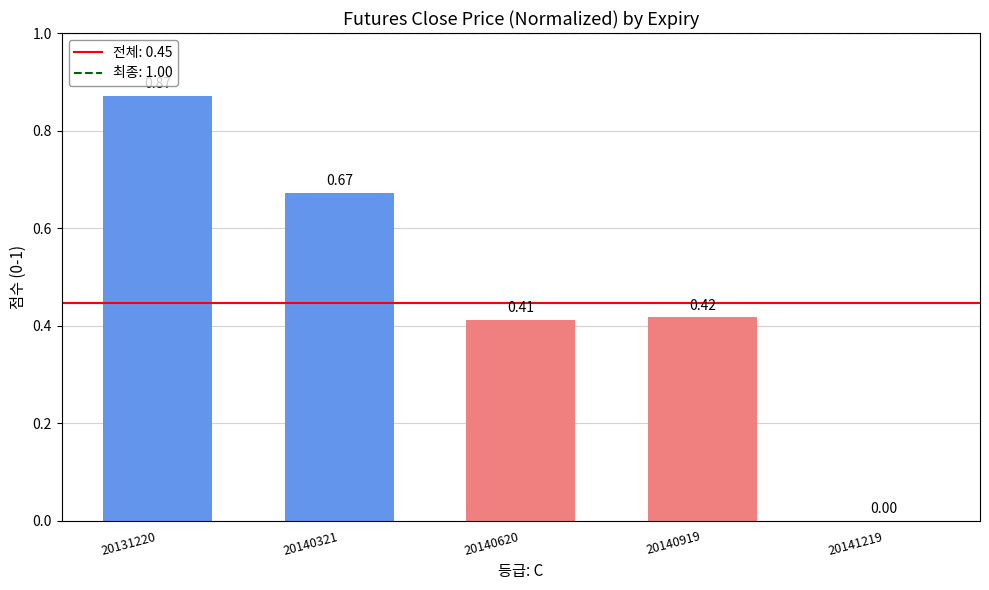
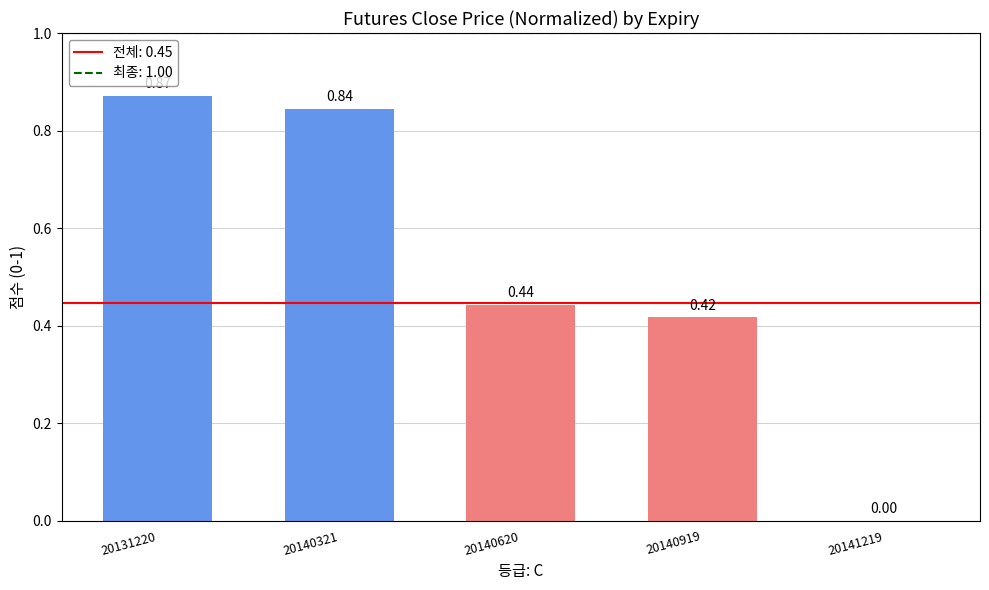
20140321: 0.67 -> 0.84
20140620: 0.41 -> 0.44
